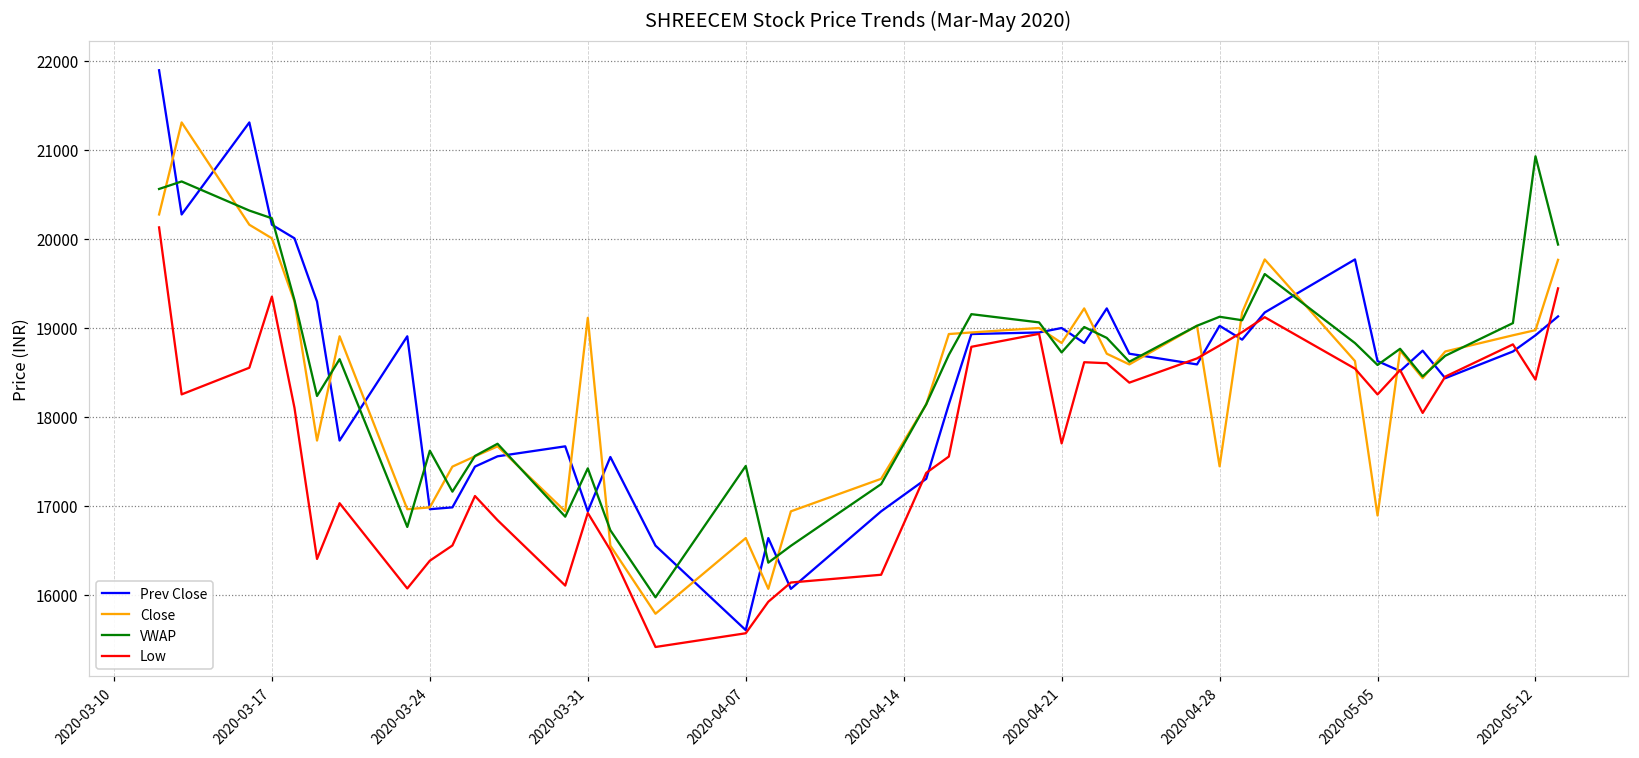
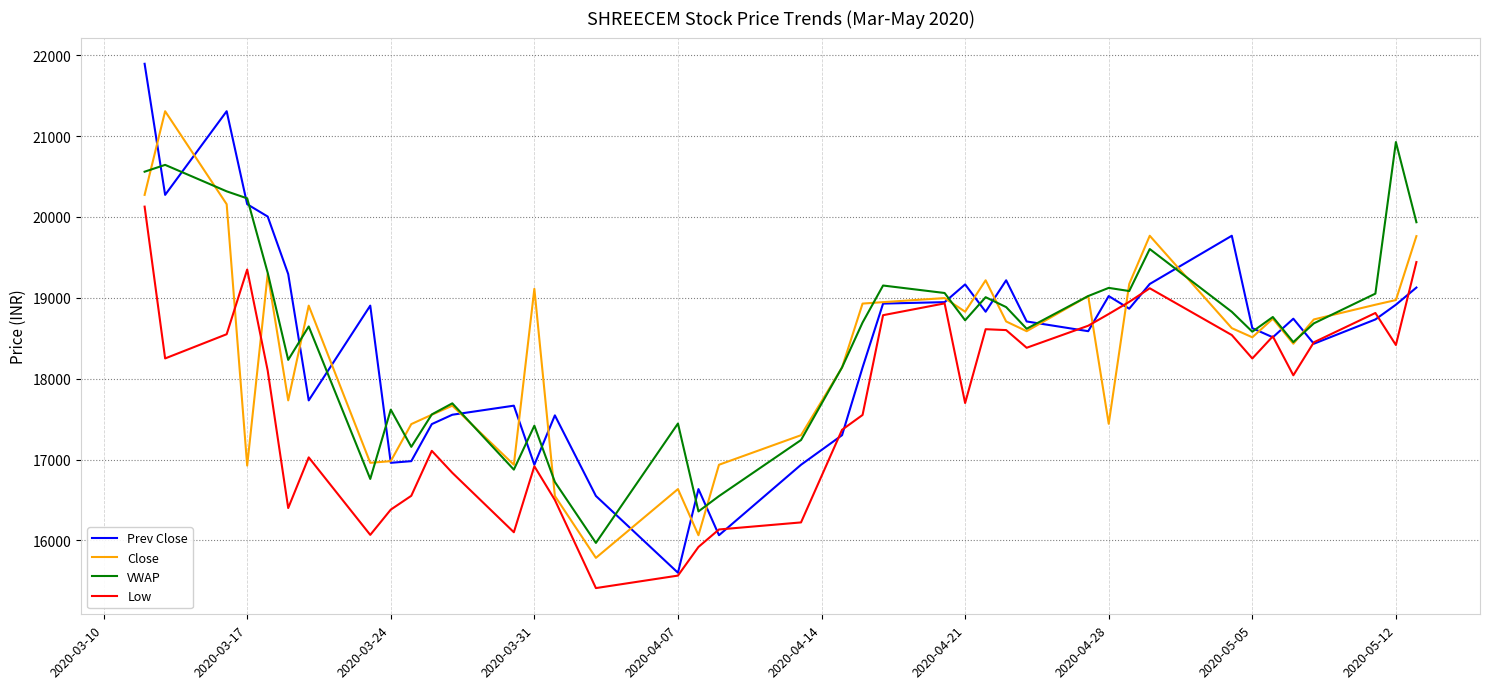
Close, 2020-03-17: 20000 -> 16900
Prev Close, 2020-04-21: 19000 -> 19200
Close, 2020-05-05: 16900 -> 18500
